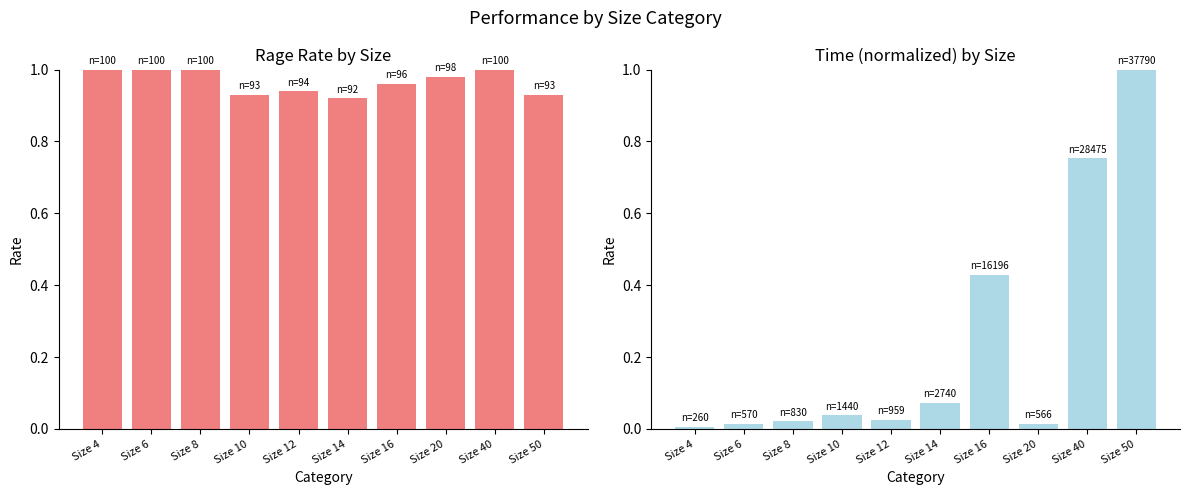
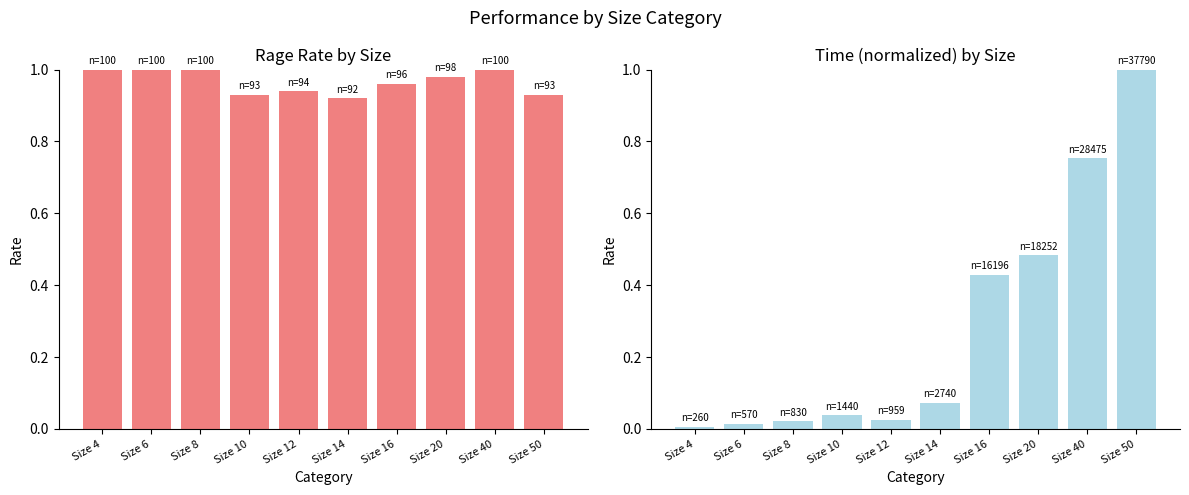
Time (normalized) by Size, Size 20: 566 -> 18252
